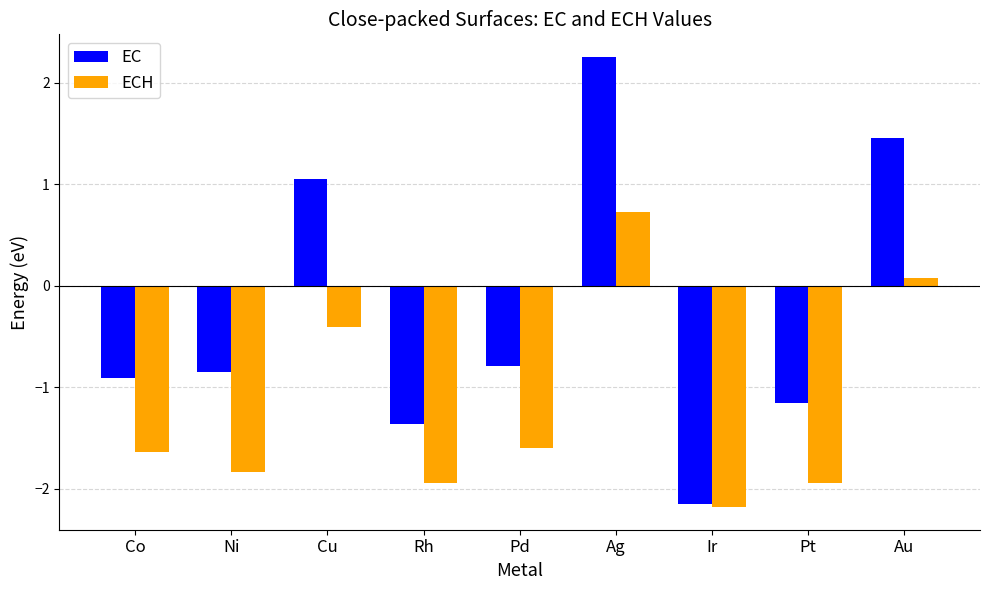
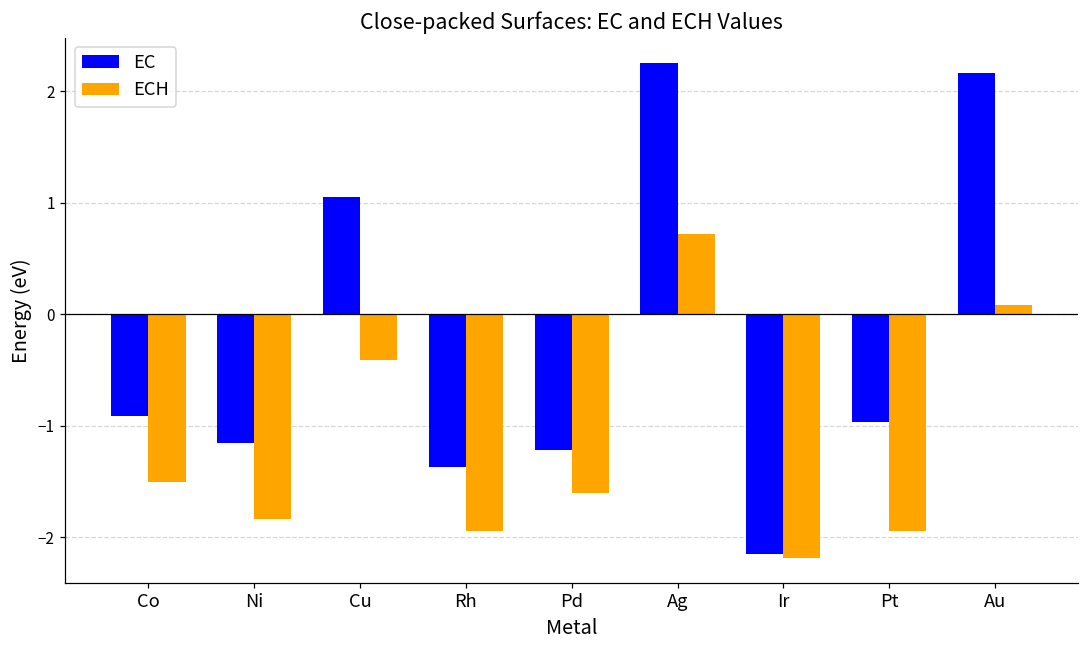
ECH, Co: -1.64 -> -1.50
EC, Ni: -0.85 -> -1.15
EC, Pd: -0.80 -> -1.22
EC, Pt: -1.16 -> -0.96
EC, Au: 1.45 -> 2.16
